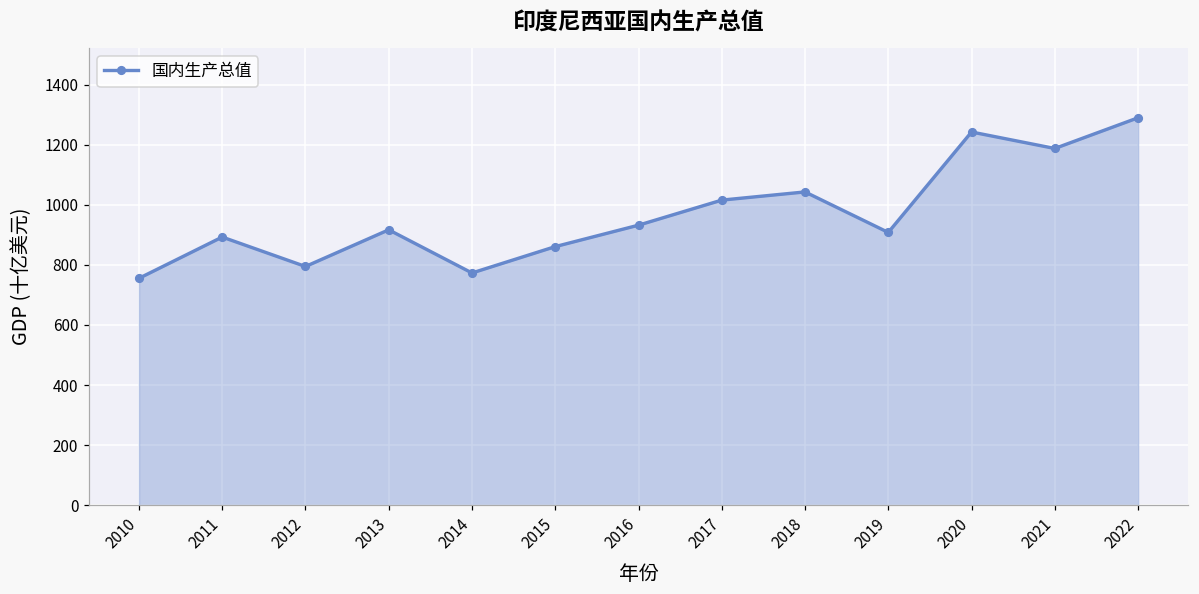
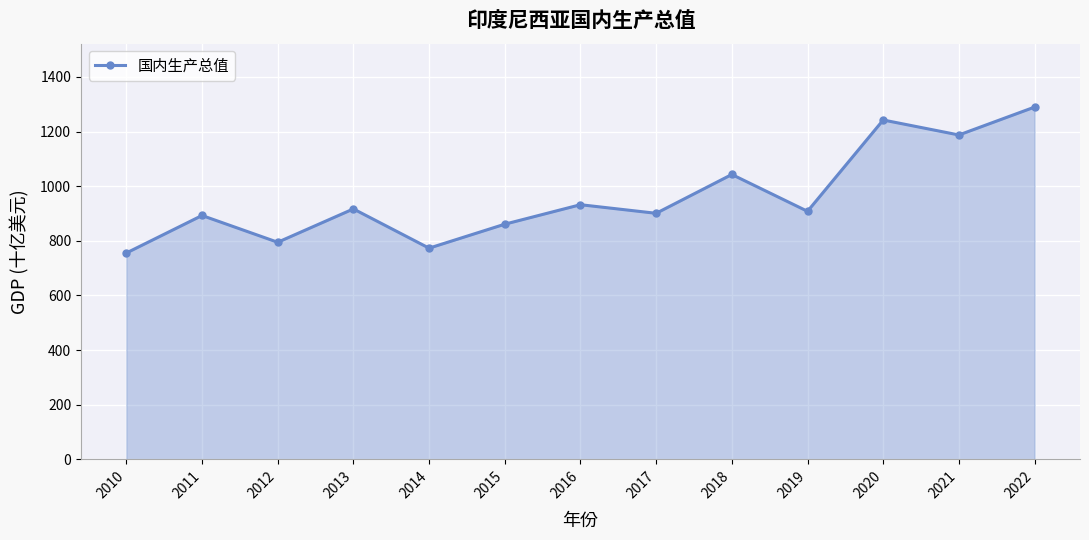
2017: 1020 -> 900
